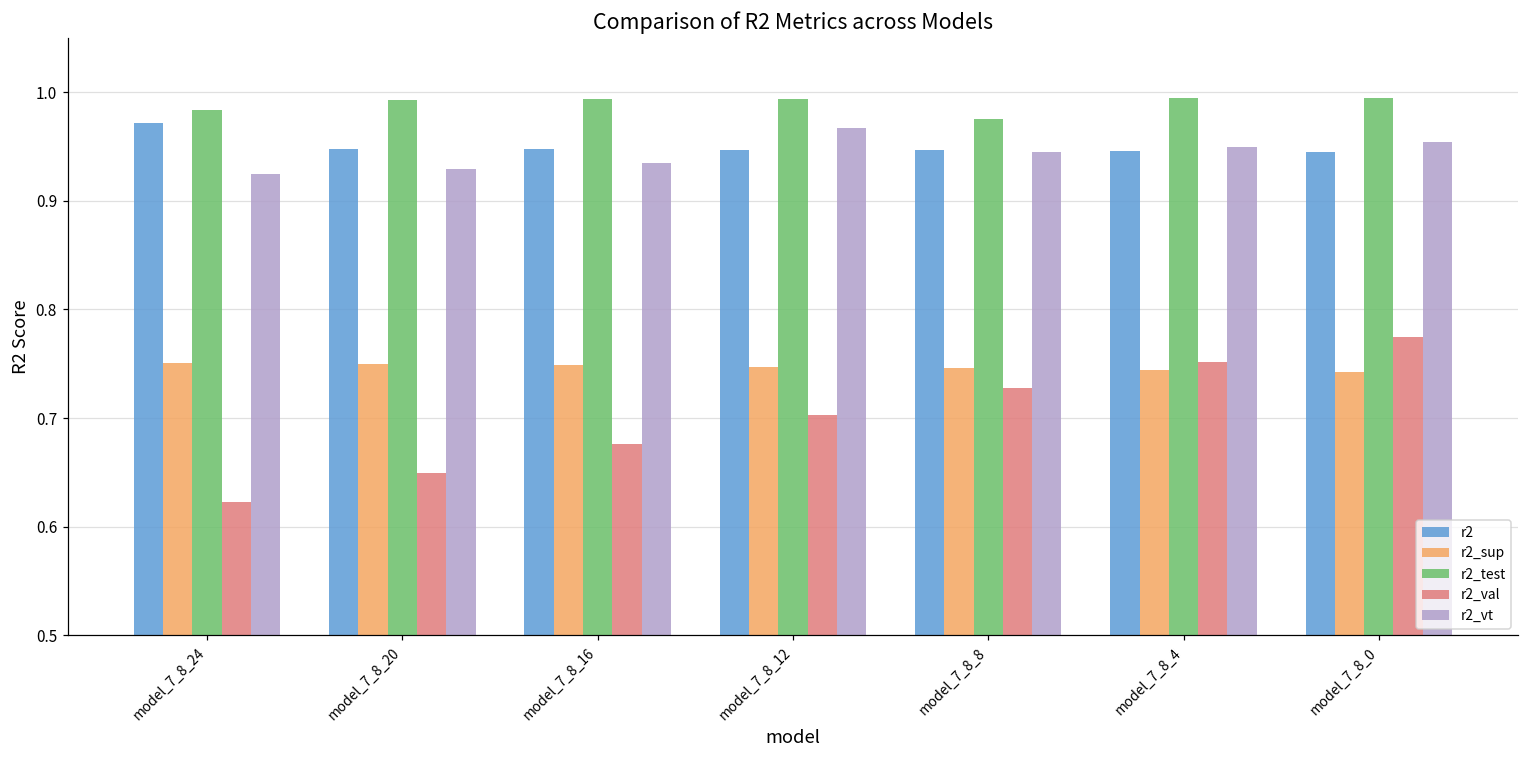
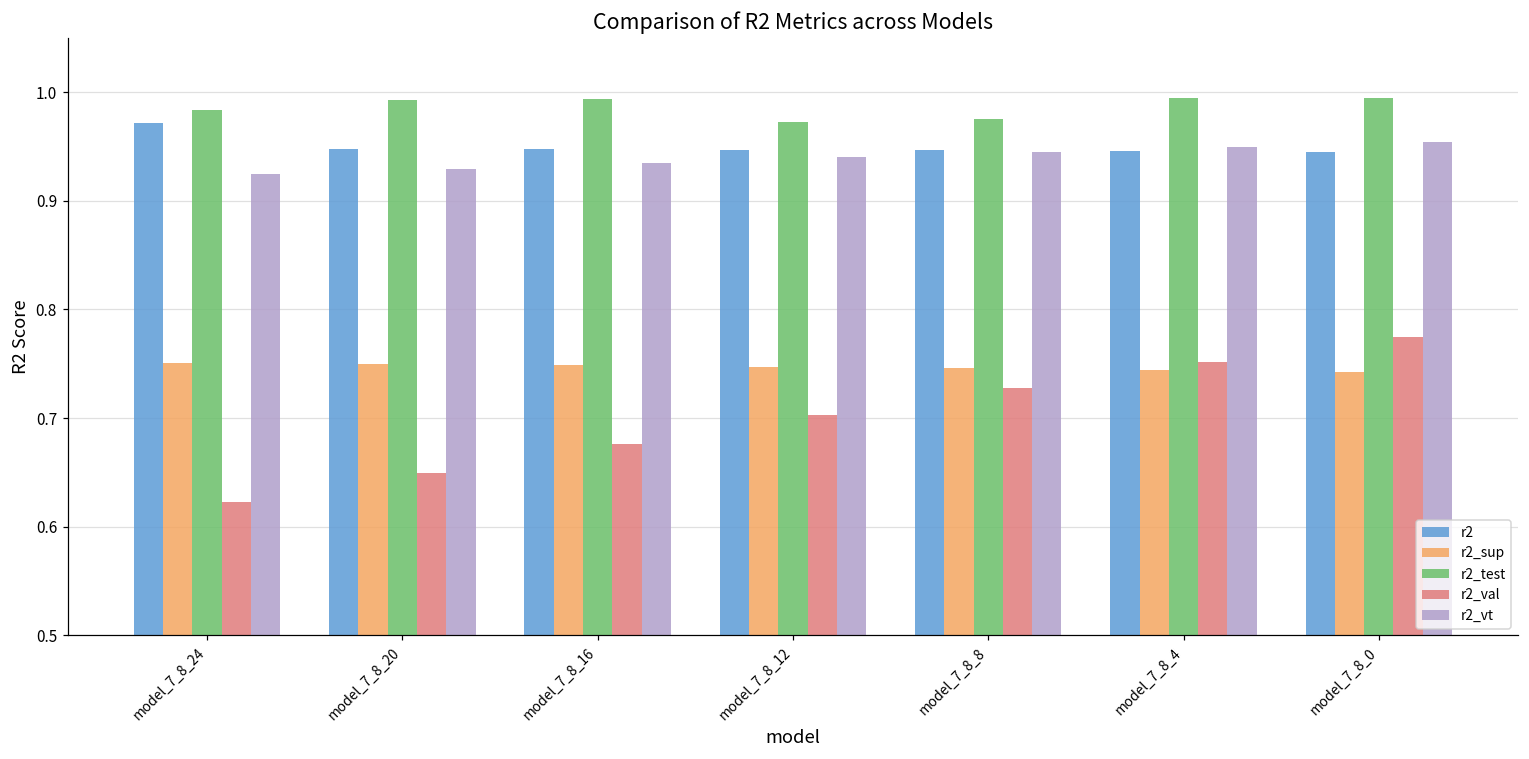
r2_test, model_7_8_12: 0.99 -> 0.97
r2_vt, model_7_8_12: 0.97 -> 0.94
